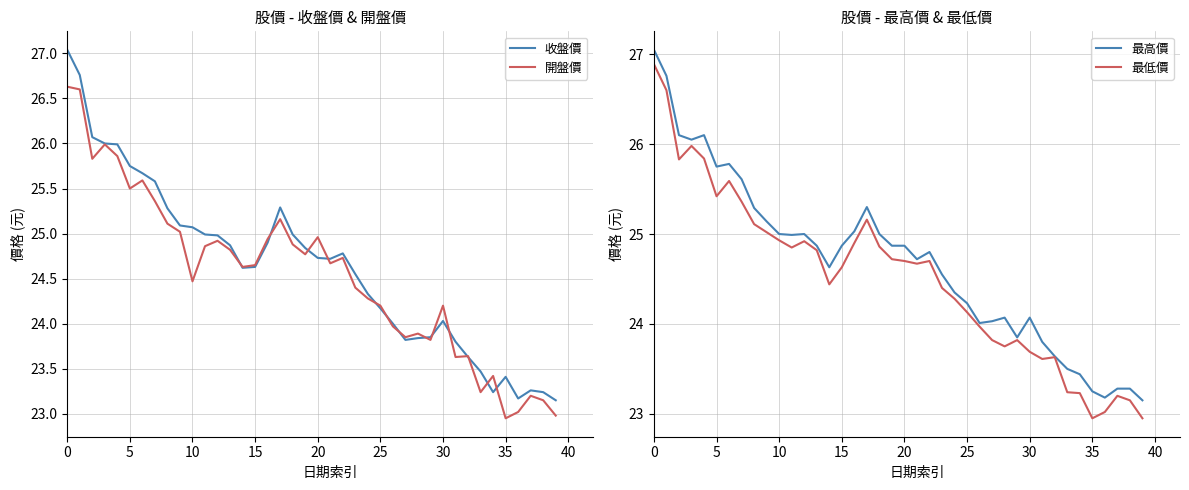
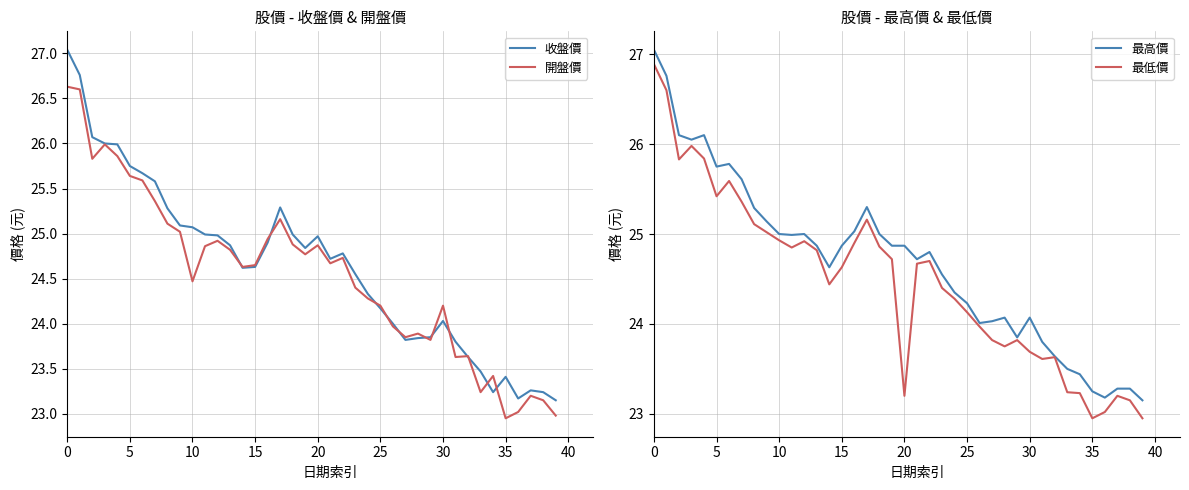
股價 - 收盤價 & 開盤價, 開盤價, 5: 25.5 -> 25.6
股價 - 收盤價 & 開盤價, 收盤價, 20: 24.7 -> 25.0
股價 - 收盤價 & 開盤價, 開盤價, 20: 25.0 -> 24.9
股價 - 最高價 & 最低價, 最低價, 20: 24.7 -> 23.2
